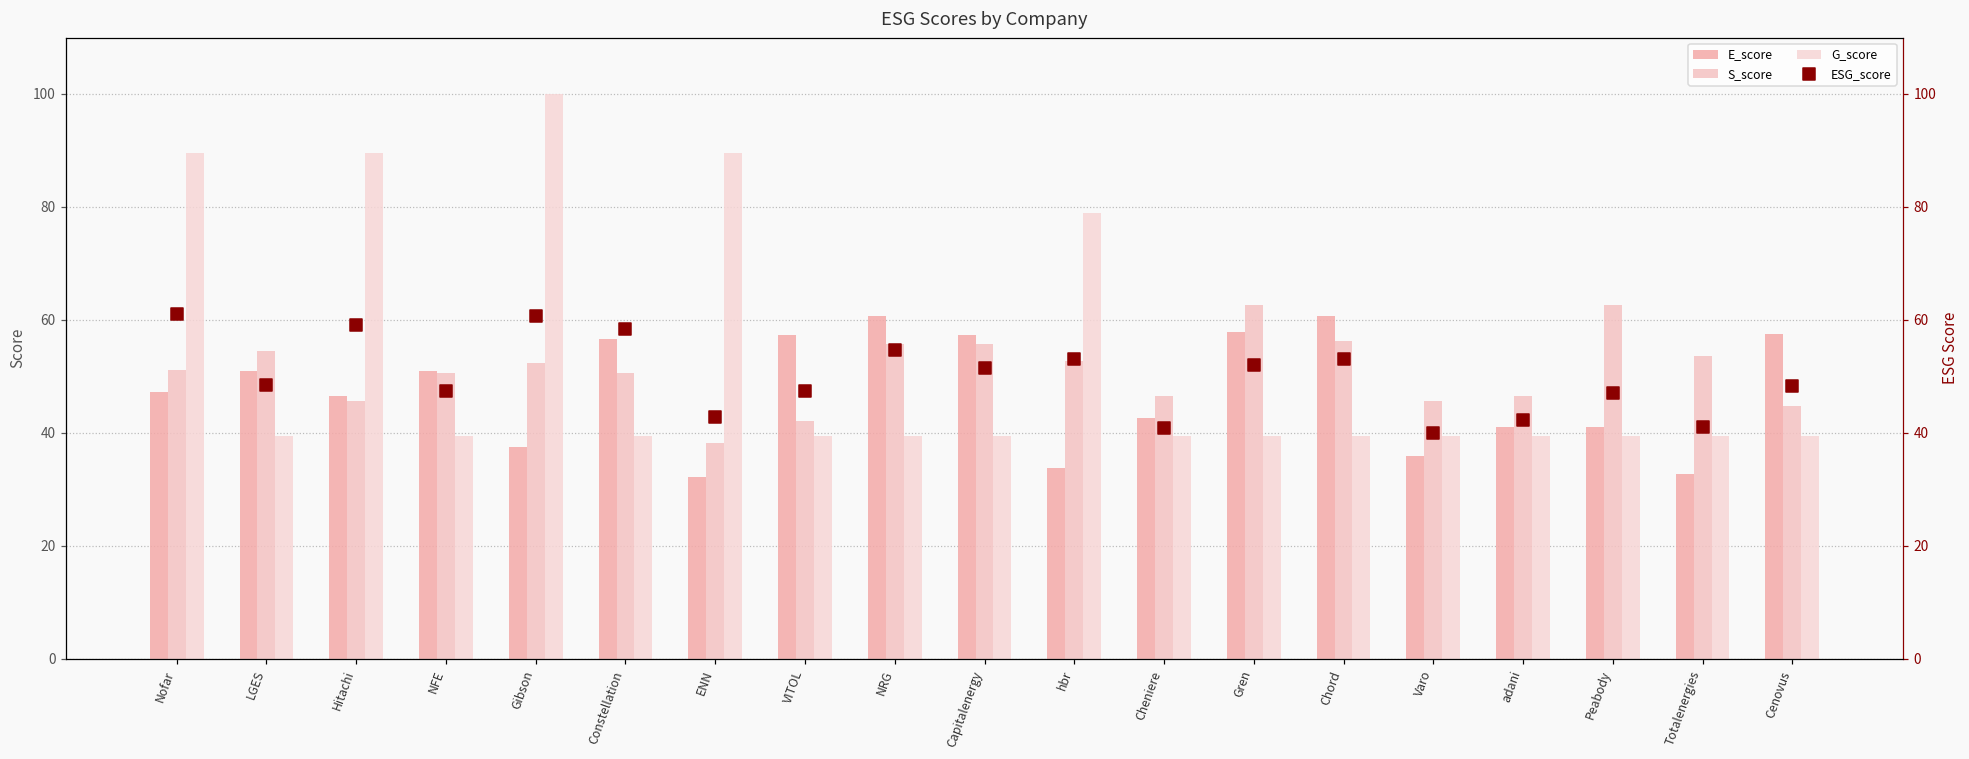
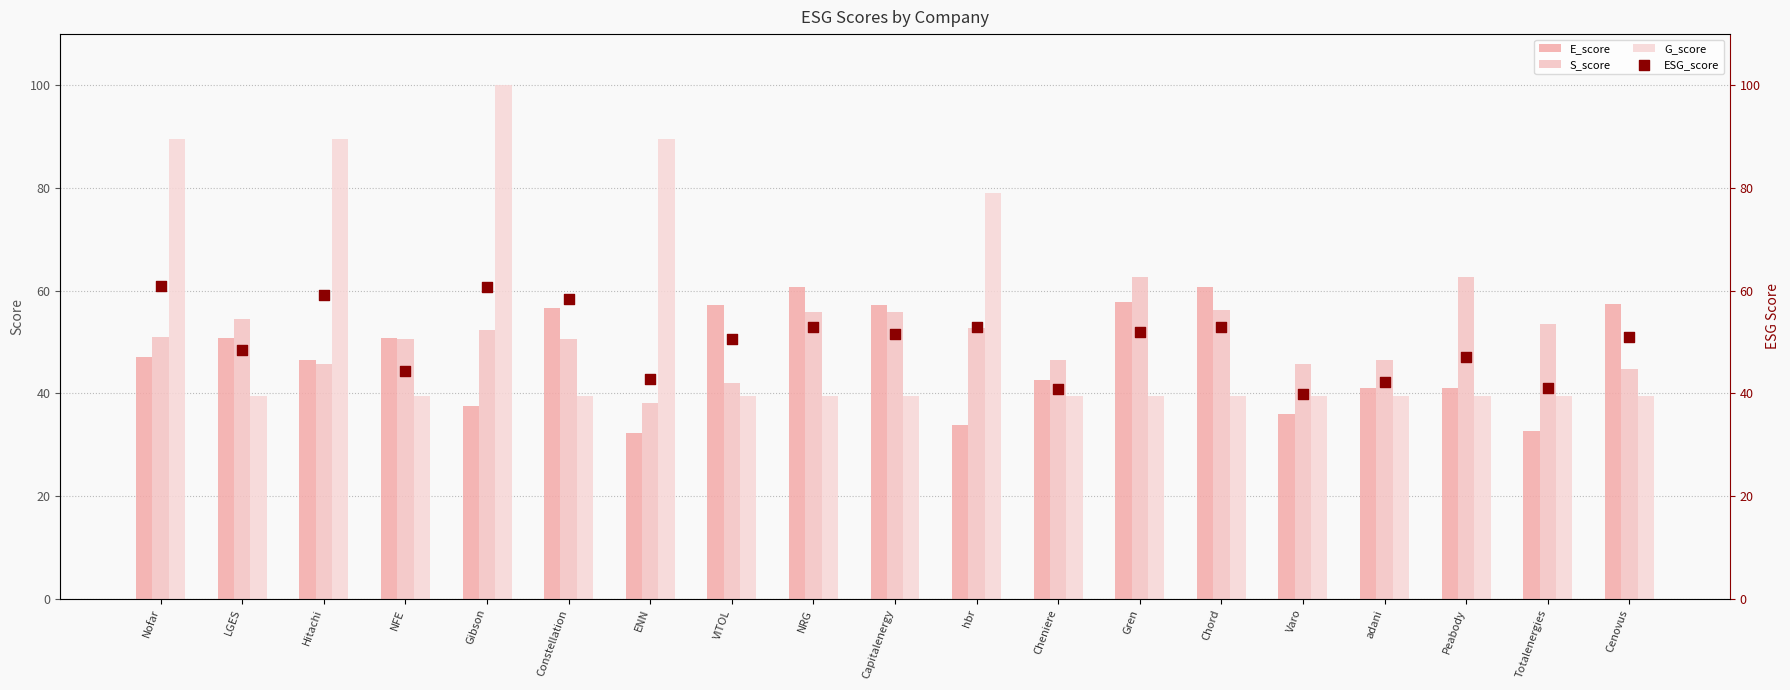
ESG_score, NFE: 47 -> 44
ESG_score, VITOL: 47 -> 51
ESG_score, NRG: 55 -> 53
ESG_score, Cenovus: 48 -> 51
